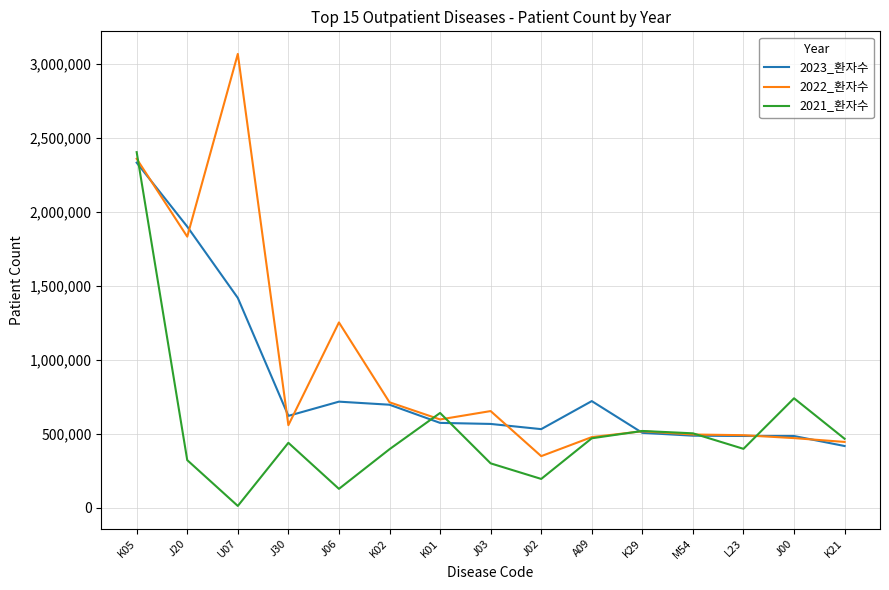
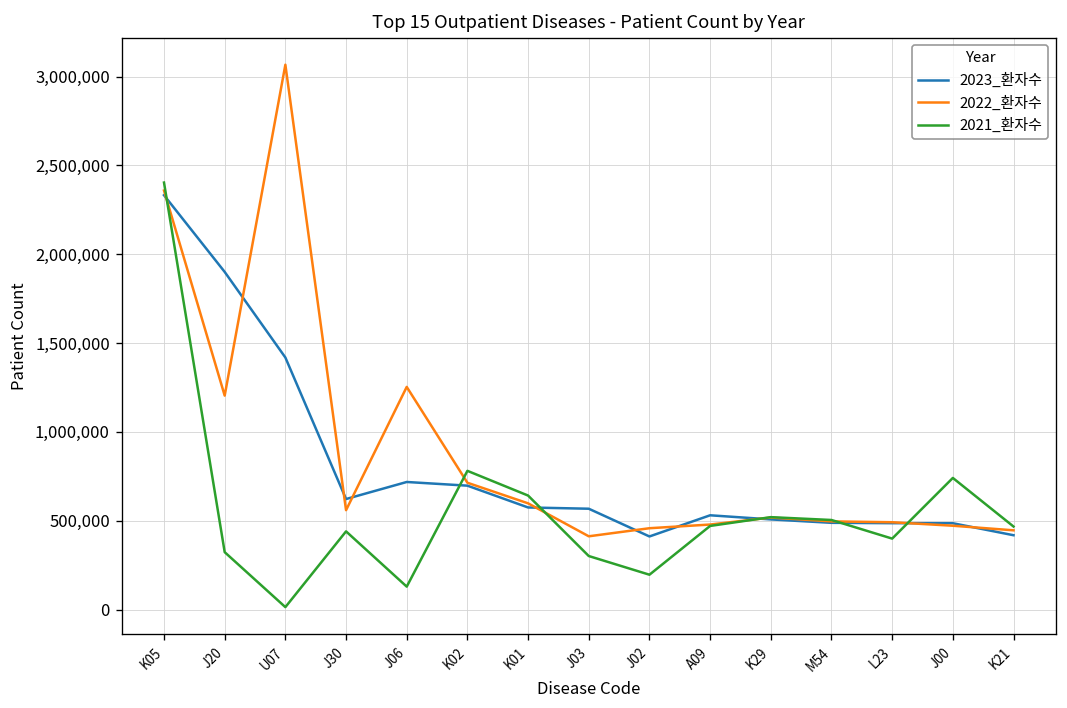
2022_환자수, J20: 1,830,000 -> 1,200,000
2021_환자수, K02: 400,000 -> 780,000
2022_환자수, J03: 650,000 -> 410,000
2023_환자수, J02: 530,000 -> 410,000
2022_환자수, J02: 350,000 -> 460,000
2023_환자수, A09: 720,000 -> 530,000
